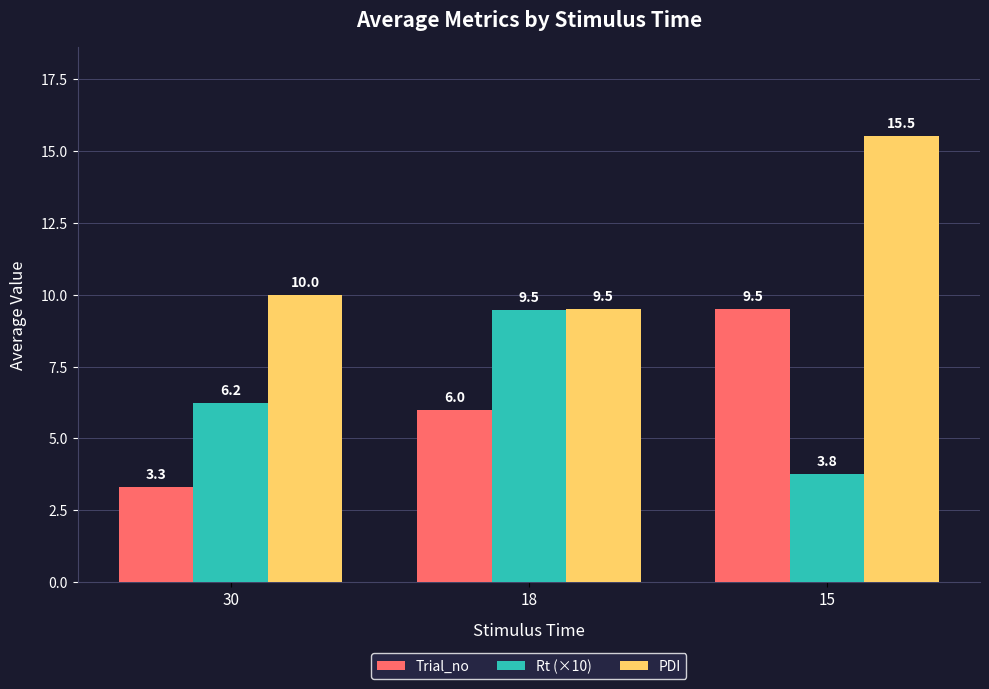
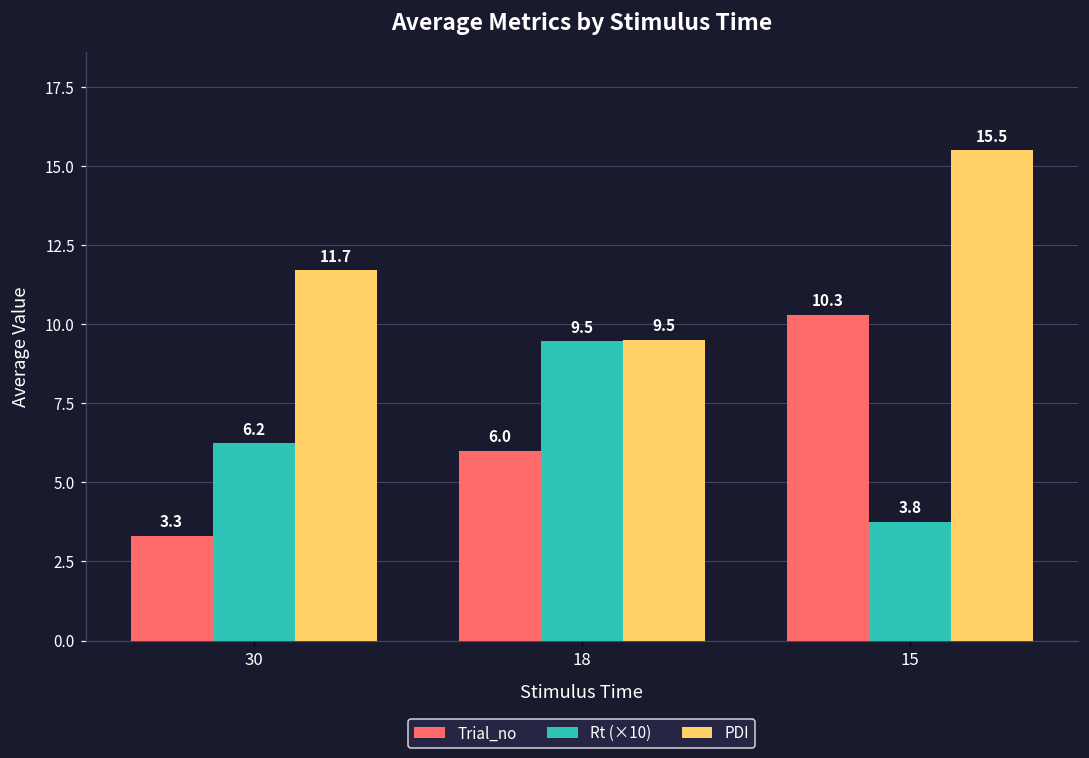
PDI, 30: 10.0 -> 11.7
Trial_no, 15: 9.5 -> 10.3
